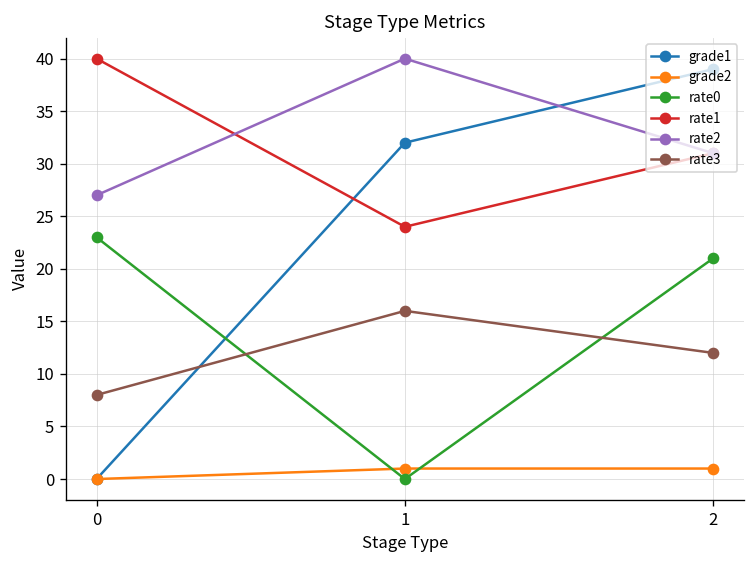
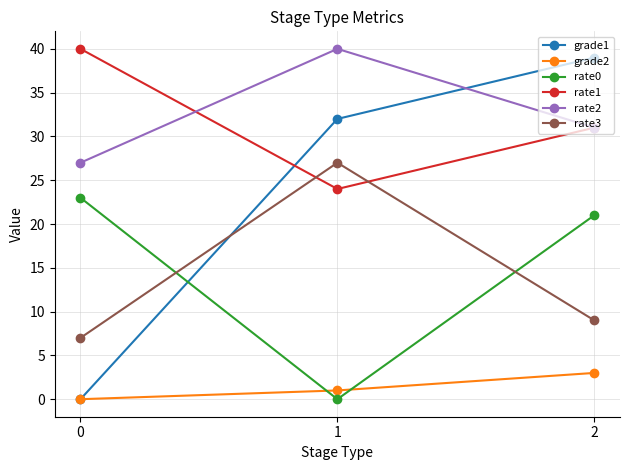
rate3, 0: 8 -> 7
rate3, 1: 16 -> 27
grade2, 2: 1 -> 3
rate3, 2: 12 -> 9
